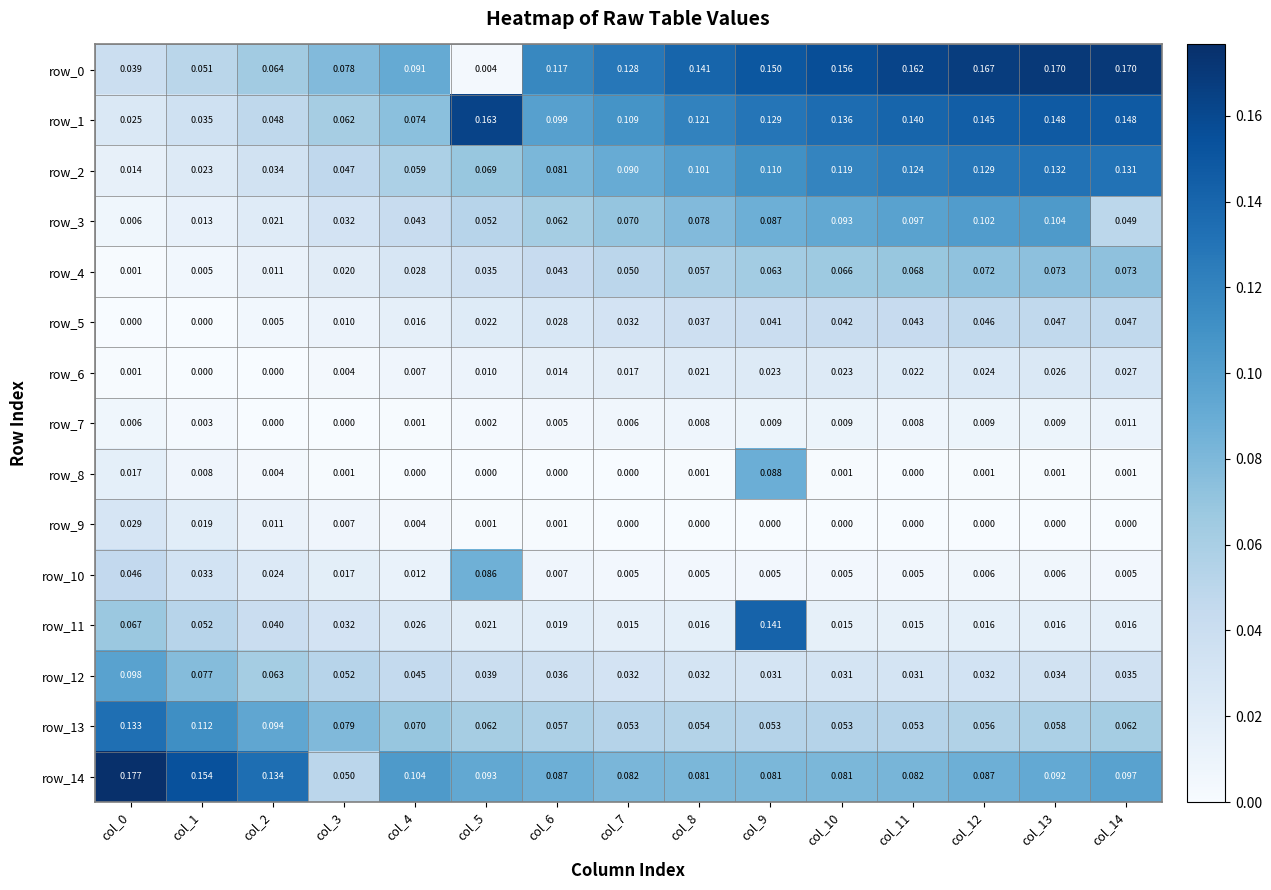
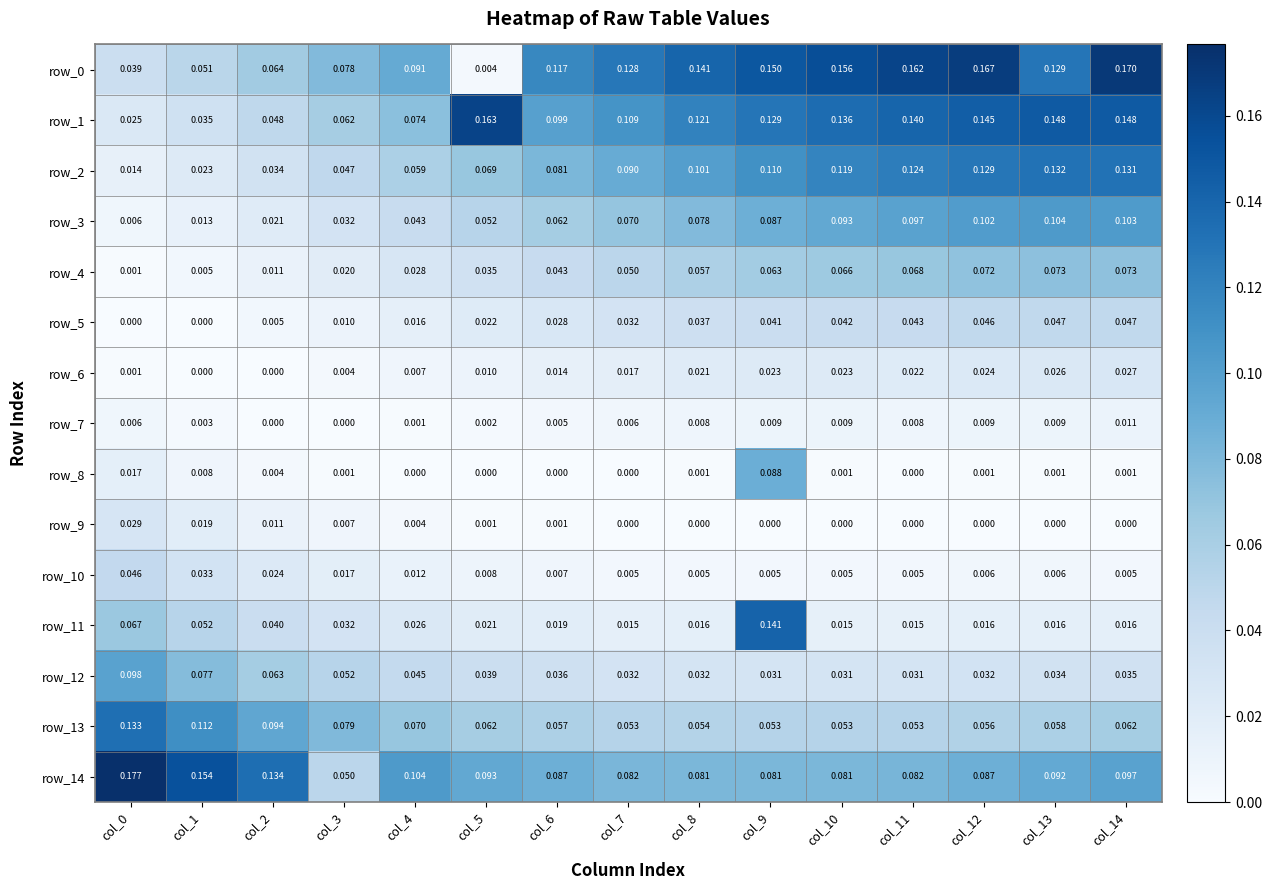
row_0, col_13: 0.170 -> 0.129
row_3, col_14: 0.049 -> 0.103
row_10, col_5: 0.086 -> 0.008
